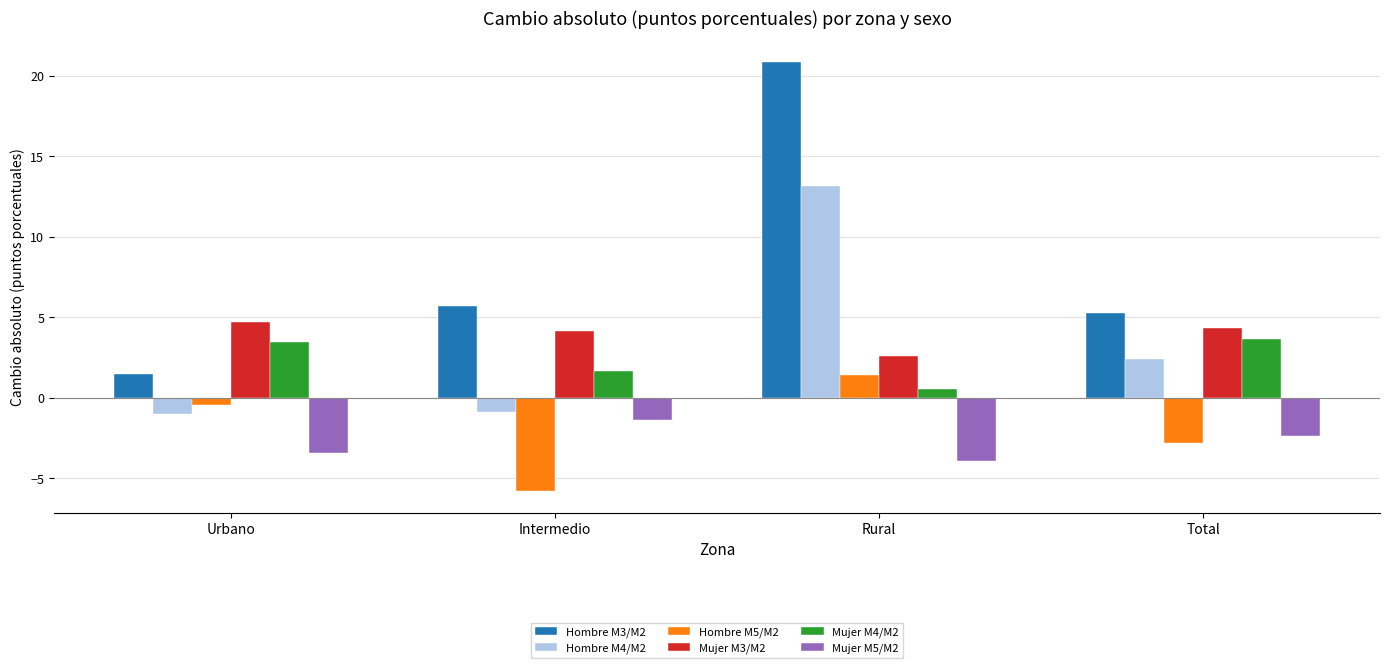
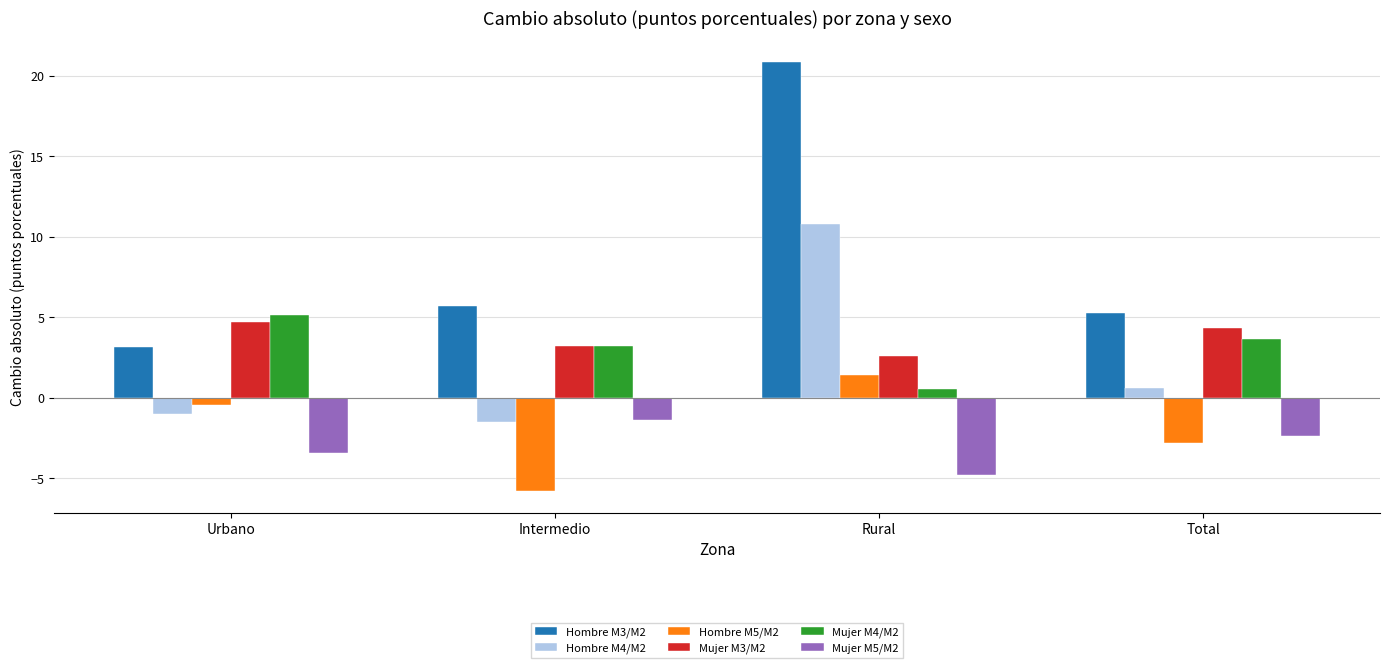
Hombre M3/M2, Urbano: 1.5 -> 3.2
Mujer M4/M2, Urbano: 3.5 -> 5.1
Hombre M4/M2, Intermedio: -0.9 -> -1.5
Mujer M3/M2, Intermedio: 4.1 -> 3.2
Mujer M4/M2, Intermedio: 1.6 -> 3.2
Hombre M4/M2, Rural: 13.1 -> 10.8
Mujer M5/M2, Rural: -3.9 -> -4.8
Hombre M4/M2, Total: 2.4 -> 0.6
